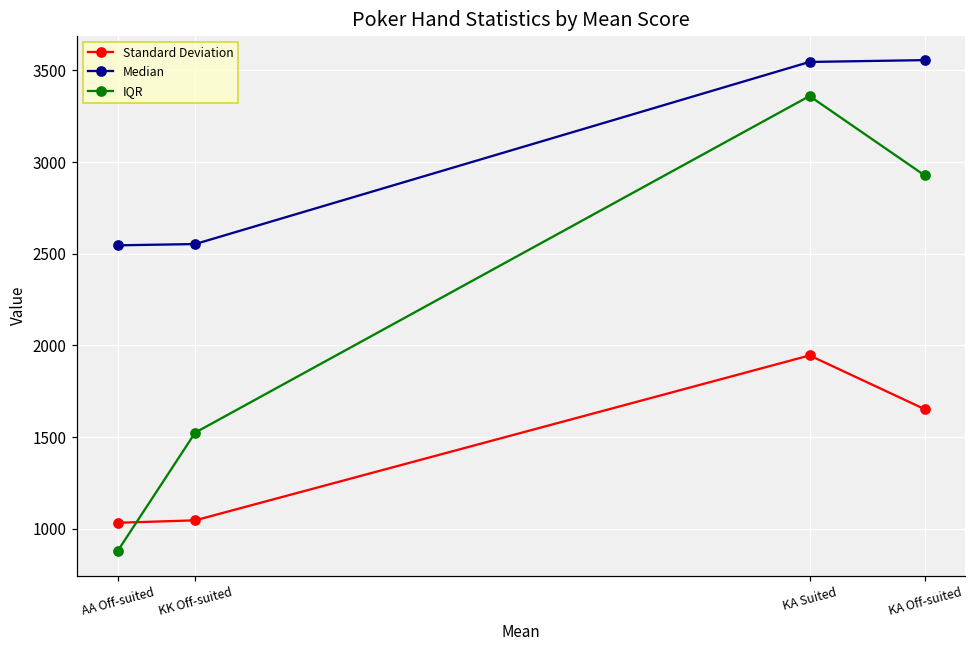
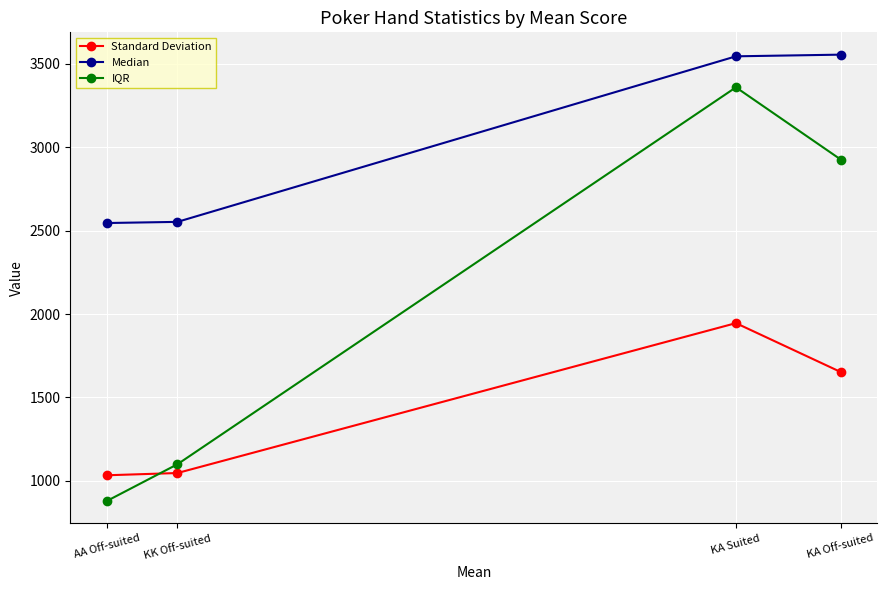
IQR, KK Off-suited: 1520 -> 1100
